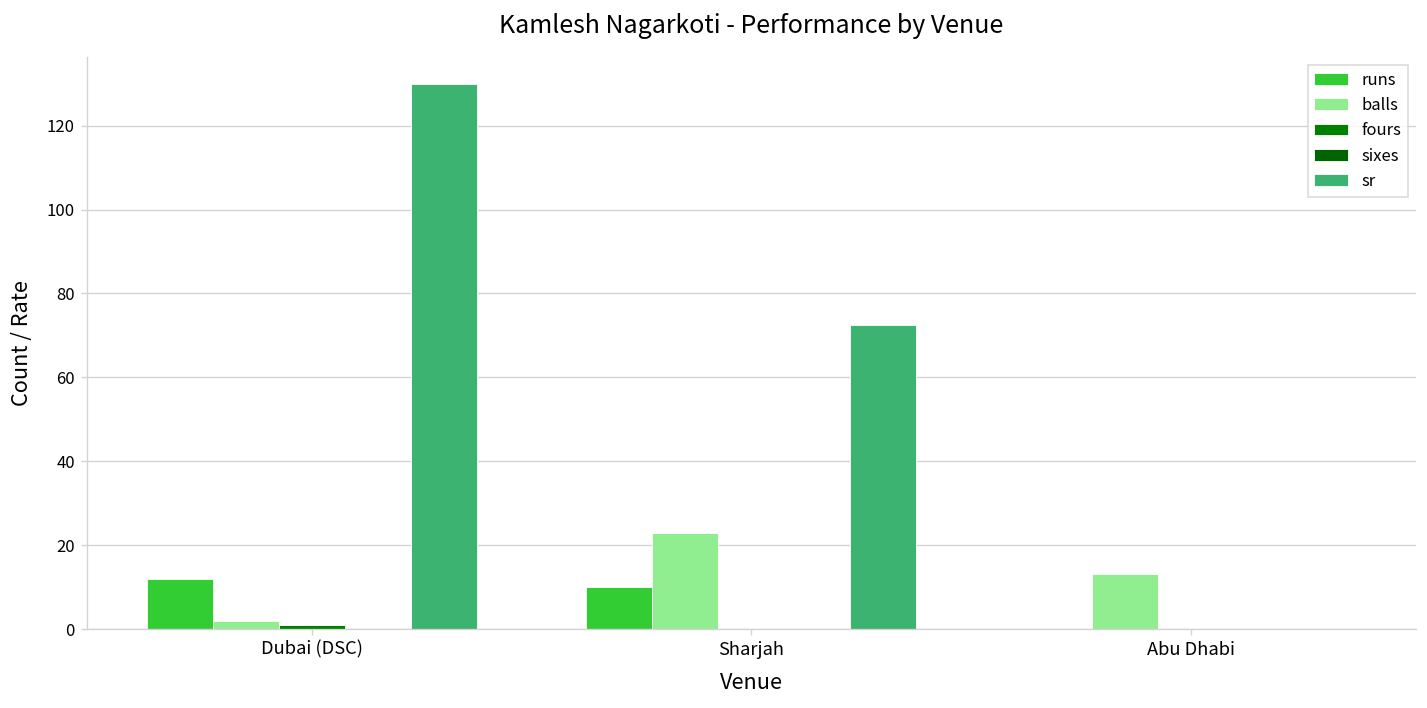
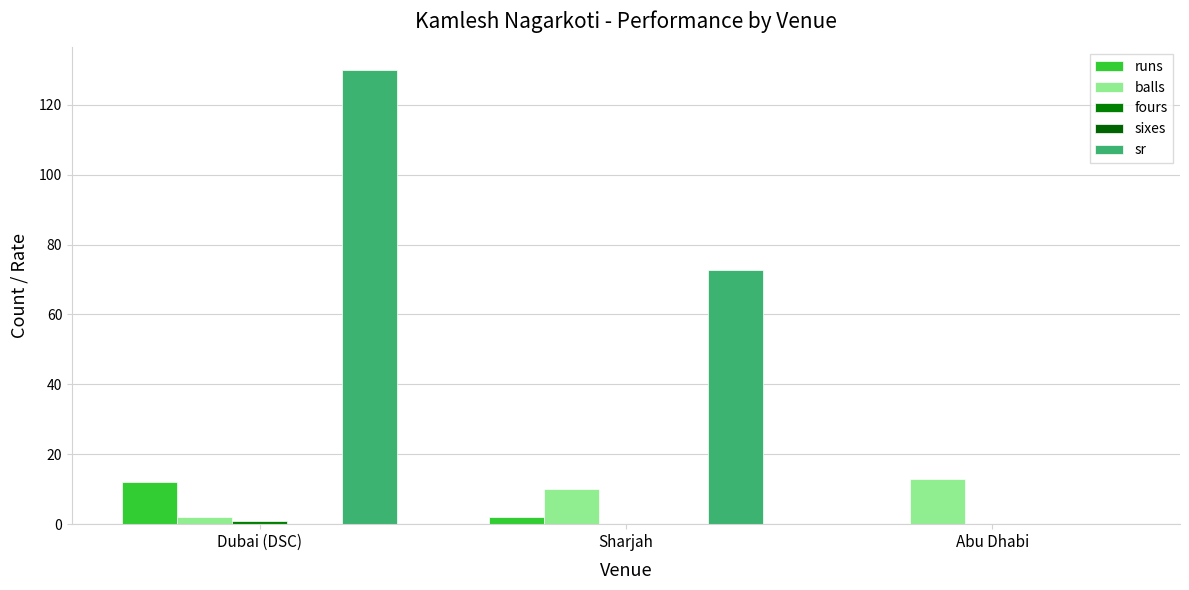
runs, Sharjah: 10 -> 2
balls, Sharjah: 23 -> 10
